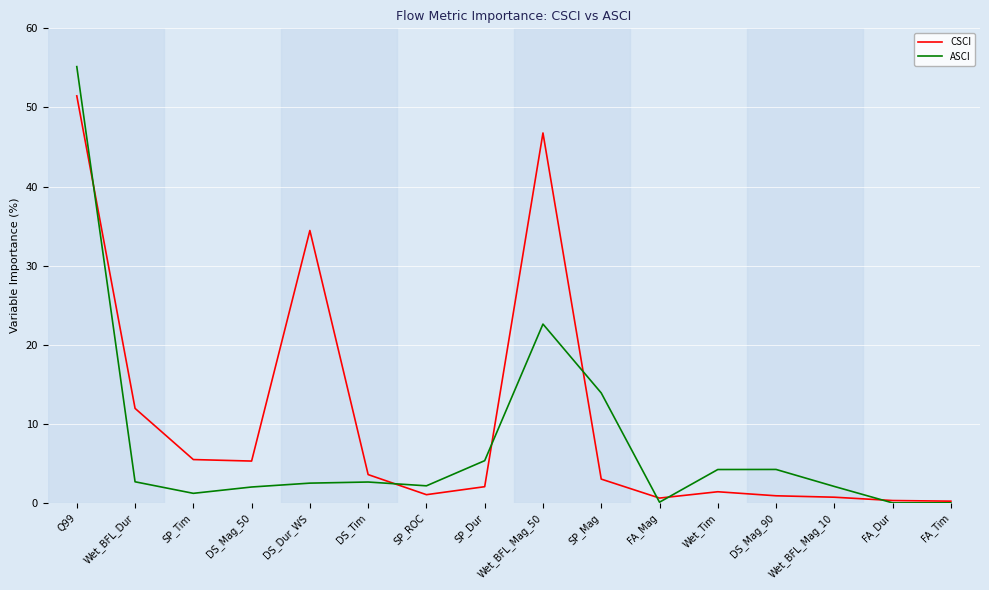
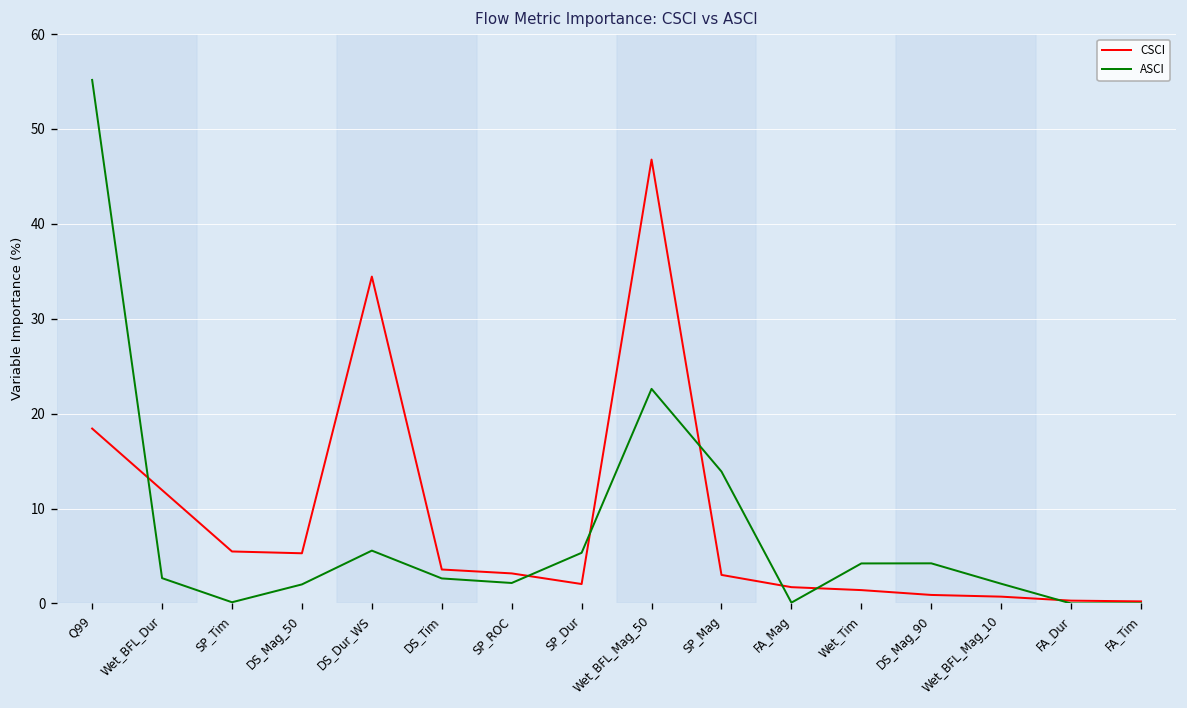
CSCI, Q99: 51 -> 18
ASCI, SP_Tim: 1 -> 0
ASCI, DS_Dur_WS: 3 -> 6
CSCI, SP_ROC: 1 -> 3
CSCI, FA_Mag: 1 -> 2
